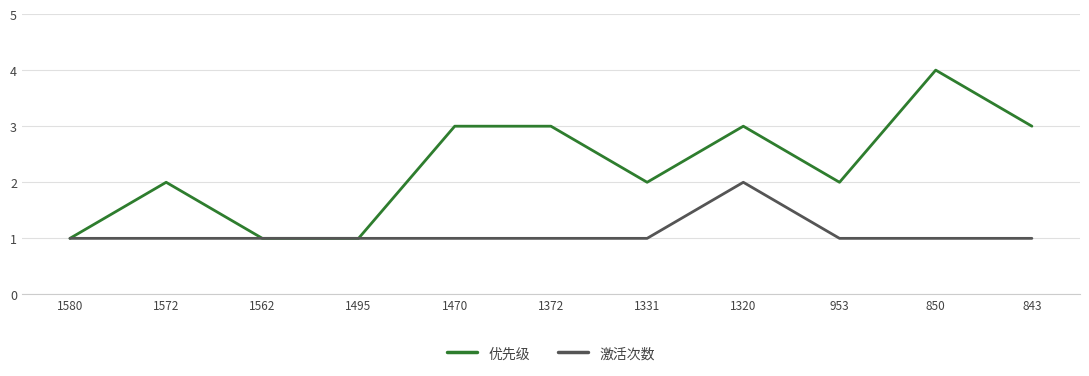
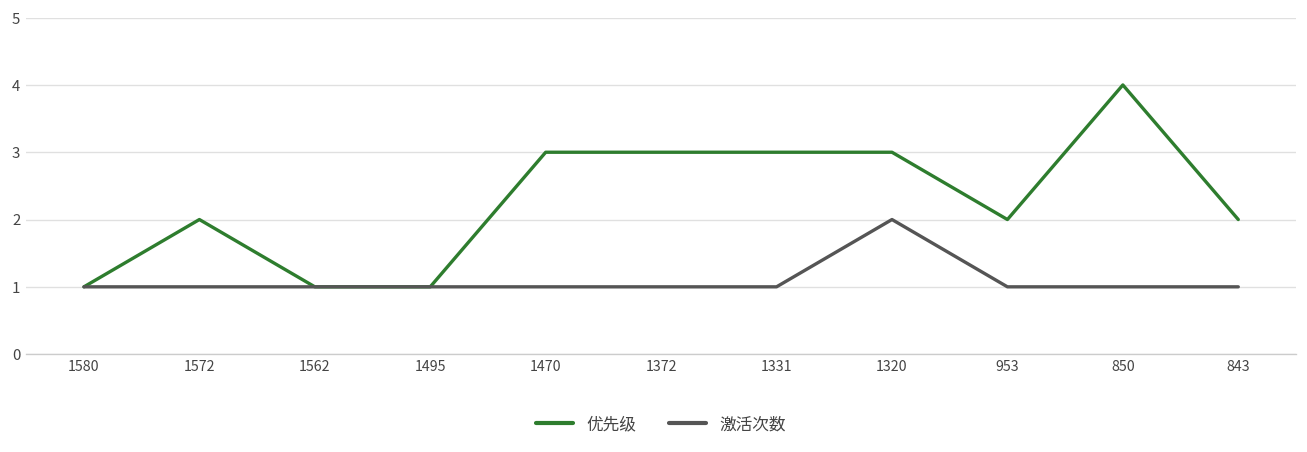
优先级, 1331: 2 -> 3
优先级, 843: 3 -> 2
